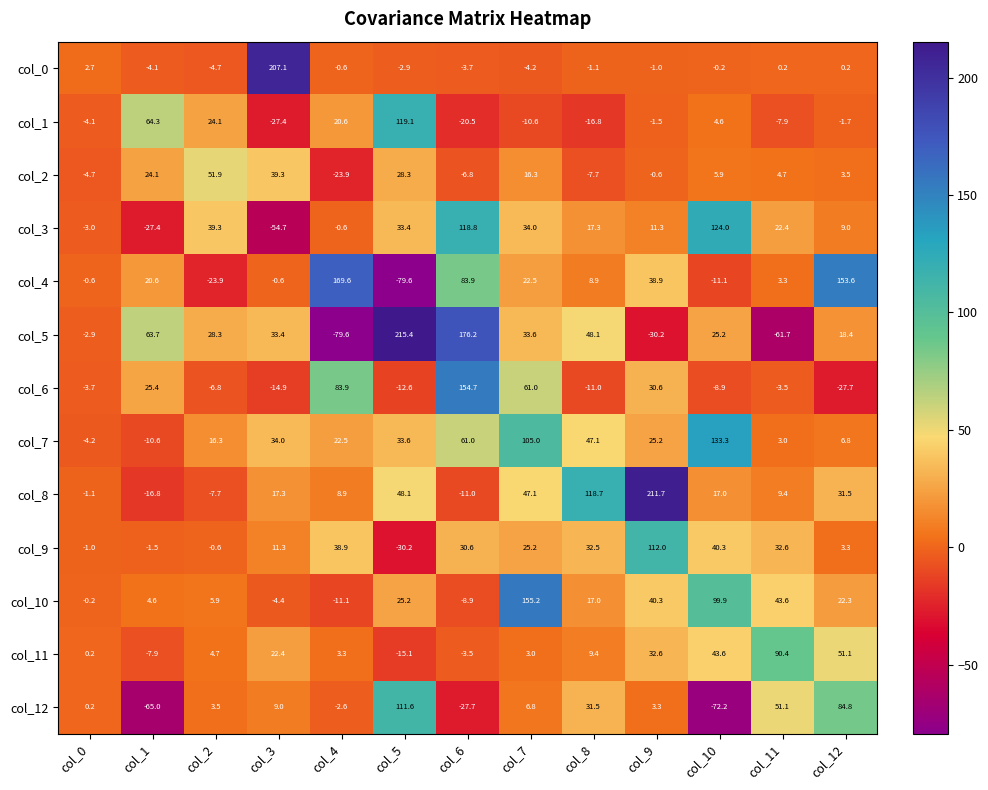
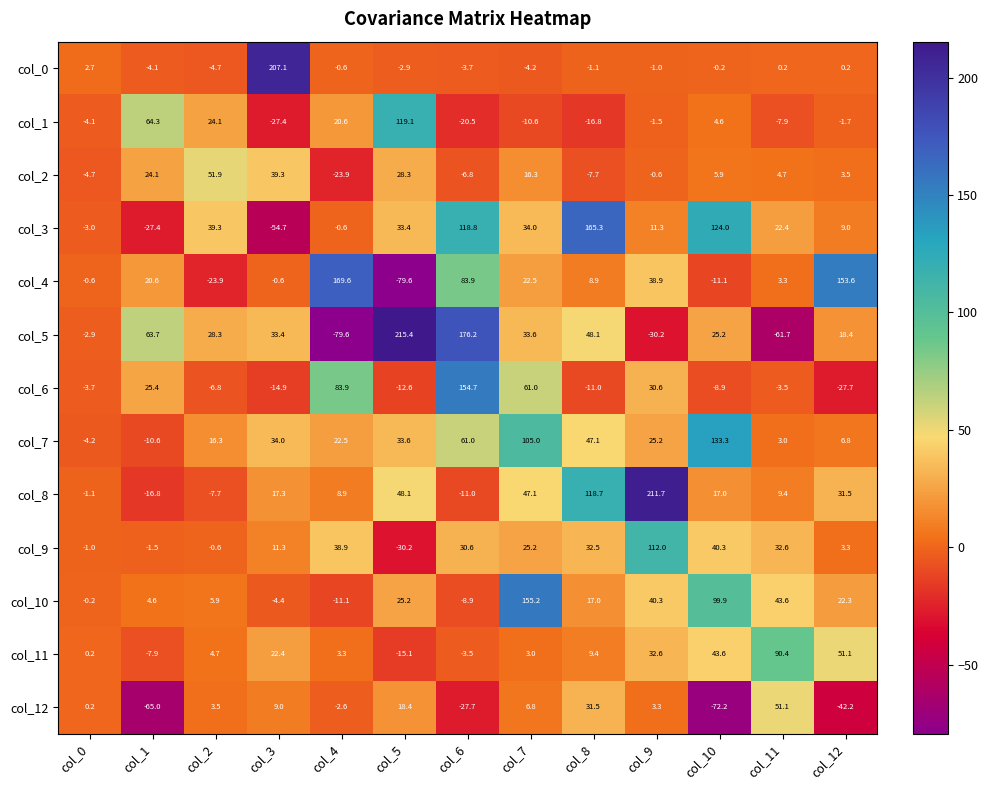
col_3, col_8: 17.3 -> 165.3
col_12, col_5: 111.6 -> 18.4
col_12, col_12: 84.8 -> -42.2
